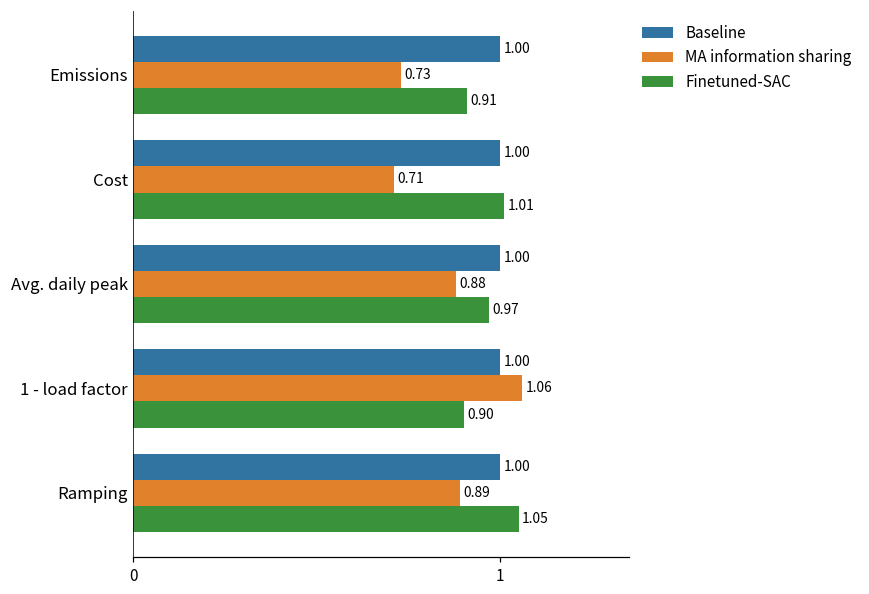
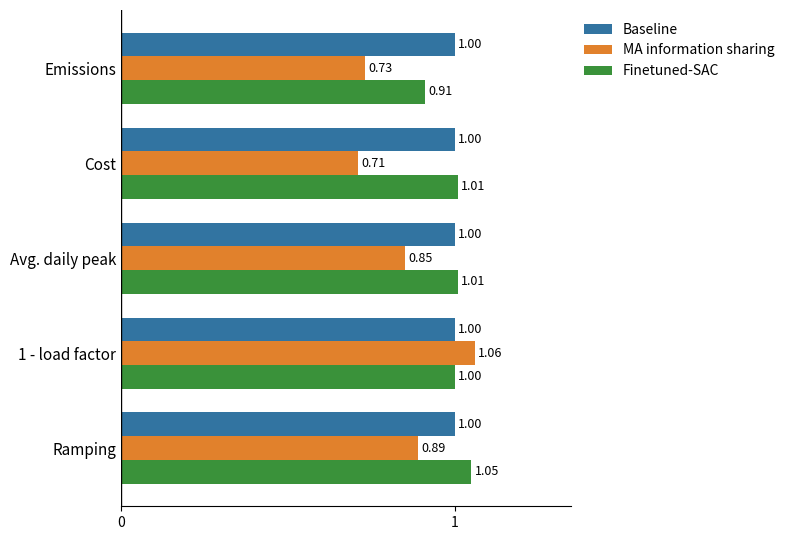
MA information sharing, Avg. daily peak: 0.88 -> 0.85
Finetuned-SAC, Avg. daily peak: 0.97 -> 1.01
Finetuned-SAC, 1 - load factor: 0.90 -> 1.00
